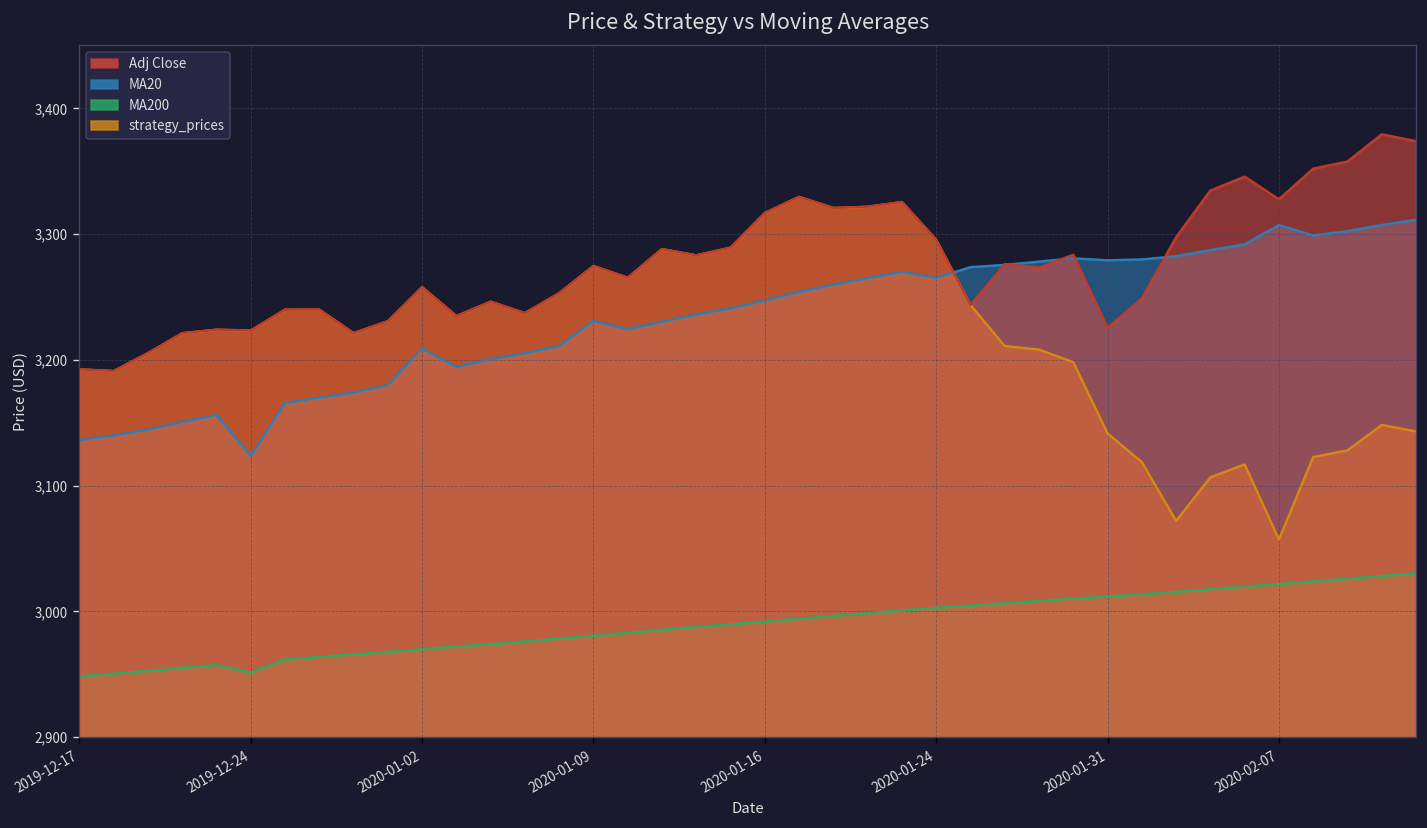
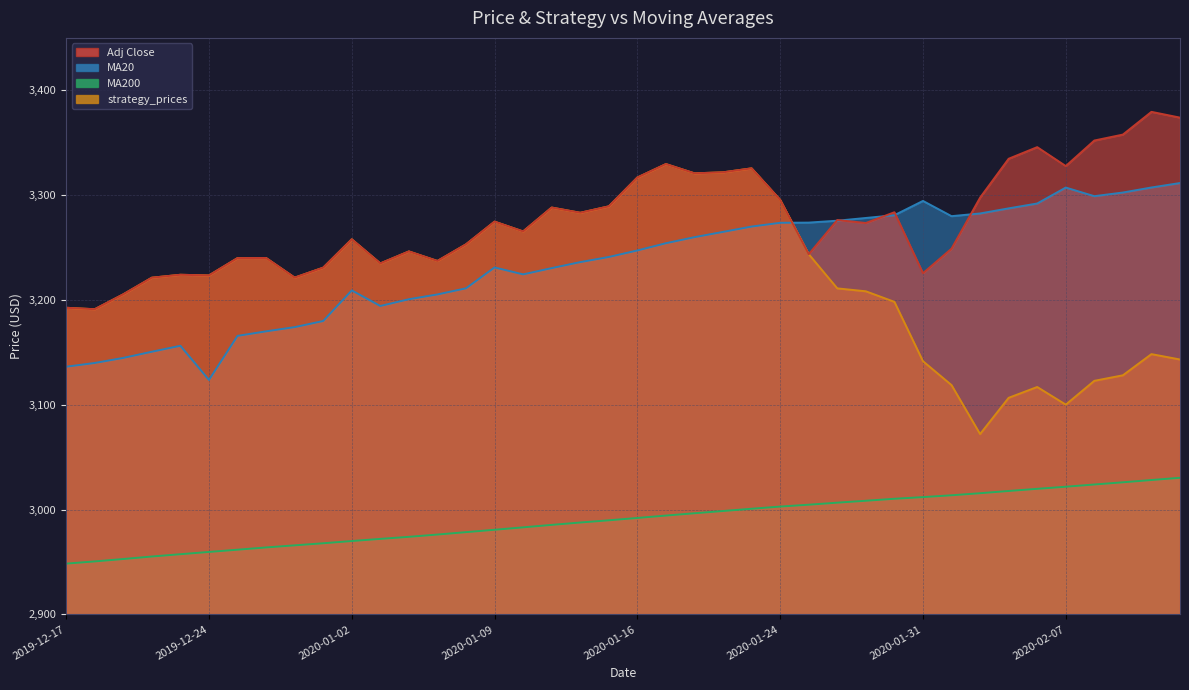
MA200, 2019-12-24: 2,951 -> 2,960
MA20, 2020-01-24: 3,265 -> 3,274
MA20, 2020-01-31: 3,279 -> 3,294
strategy_prices, 2020-02-07: 3,057 -> 3,100
